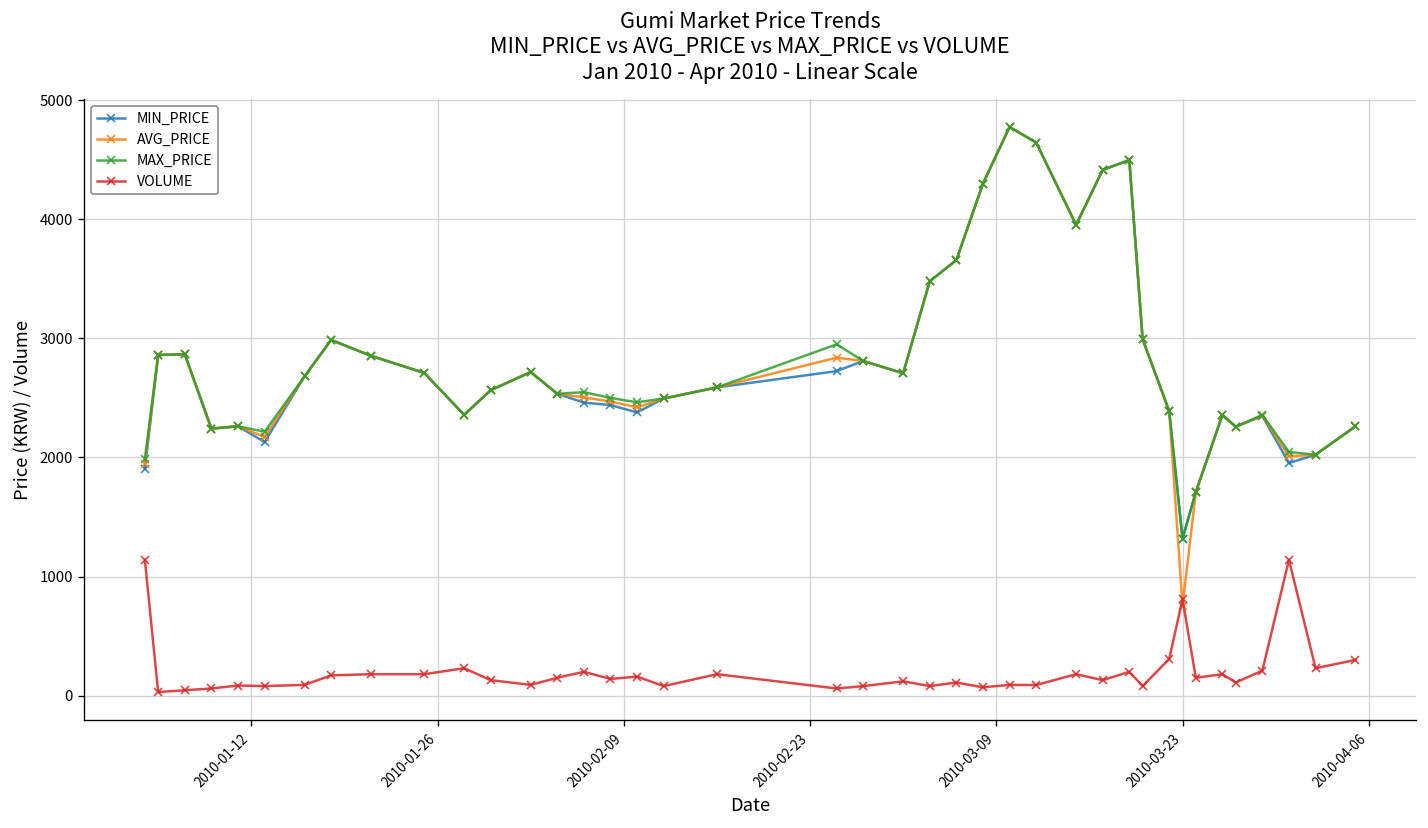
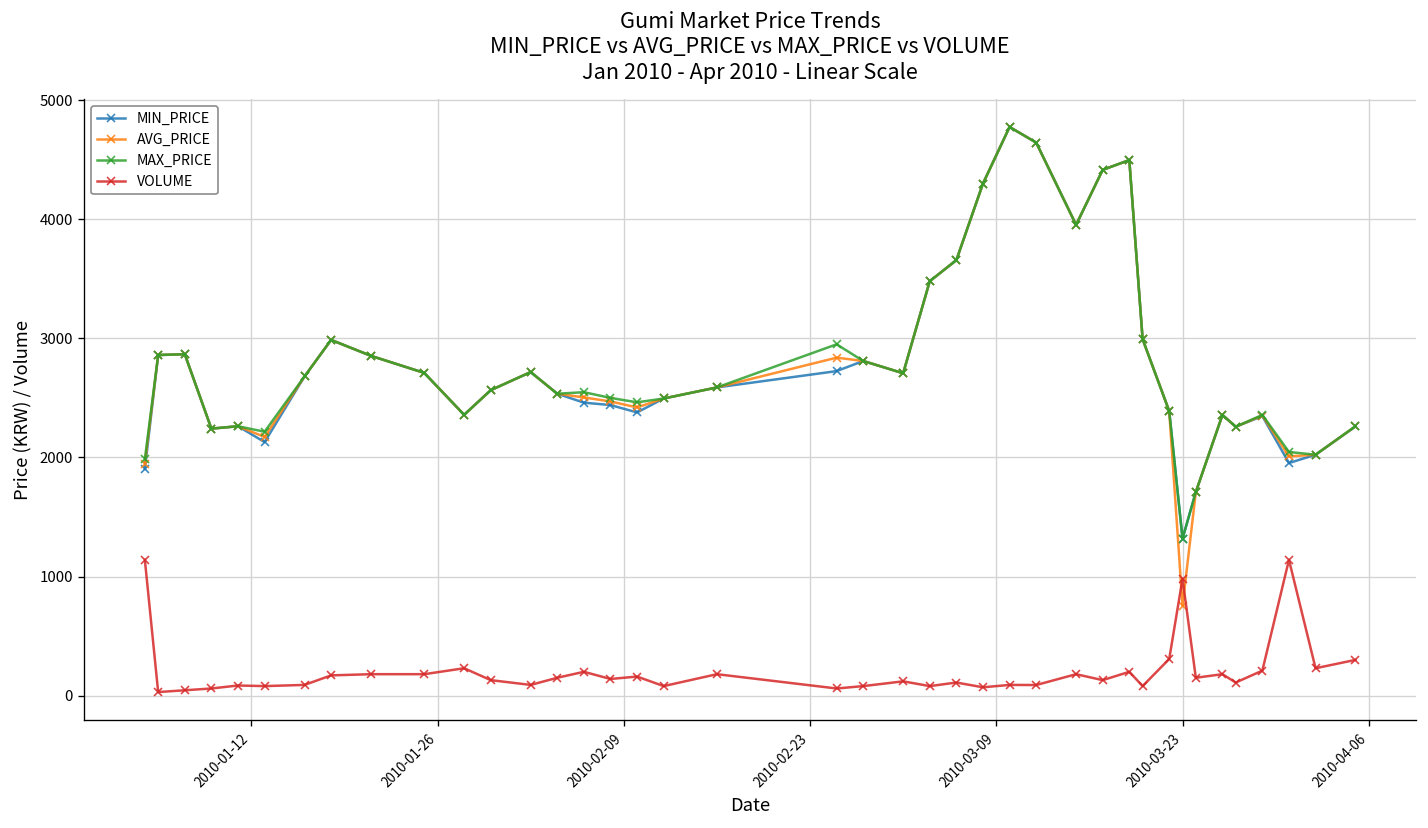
VOLUME, 2010-03-23: 800 -> 1000
